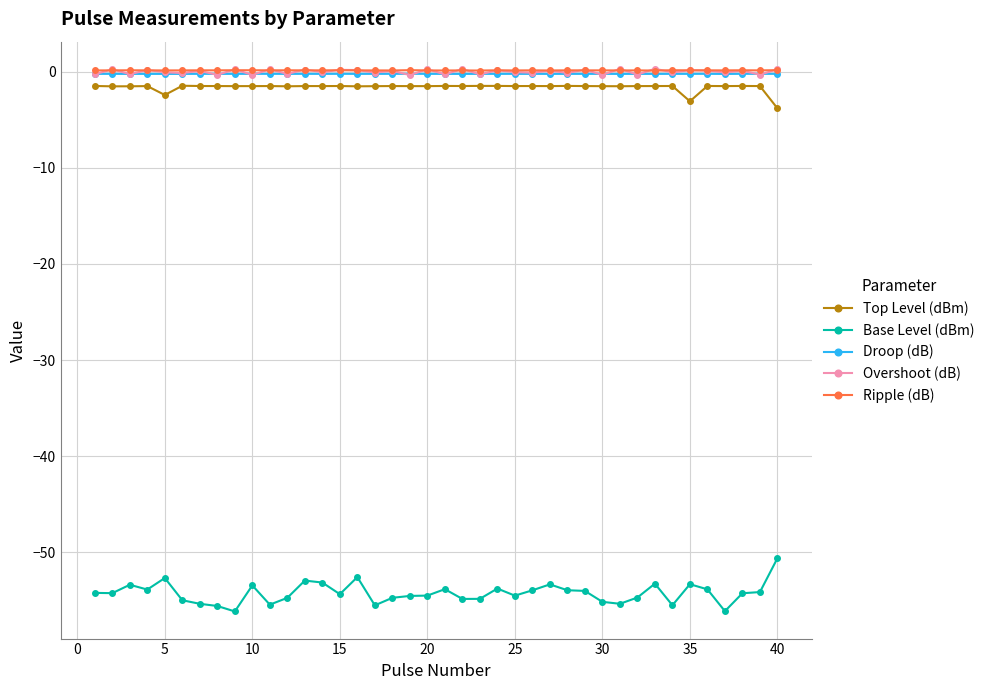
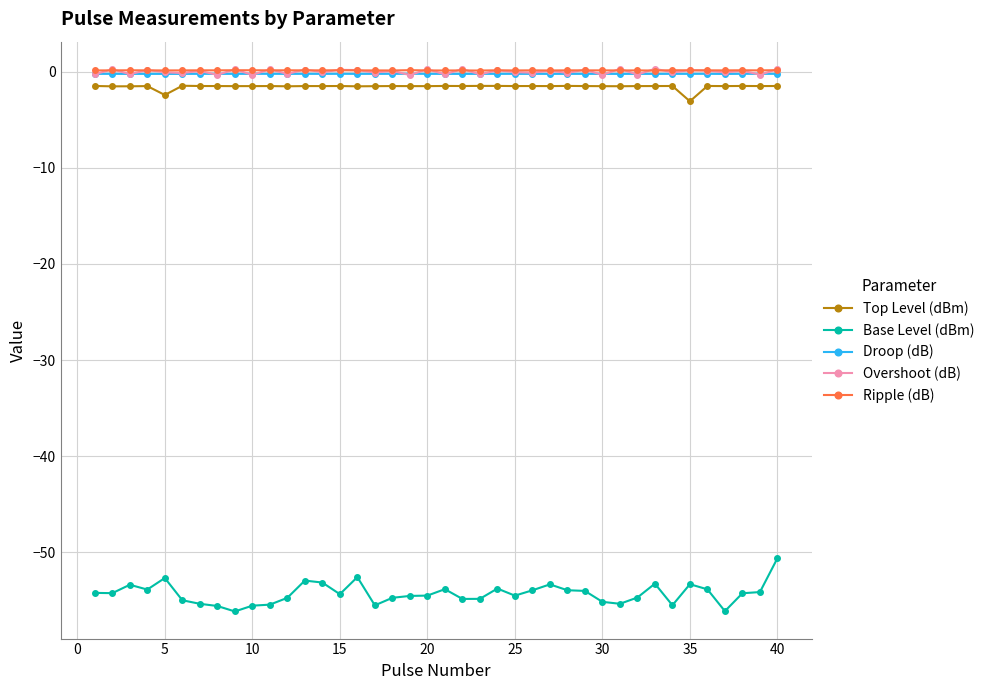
Base Level (dBm), 10: -53 -> -56
Top Level (dBm), 40: -4 -> -1
